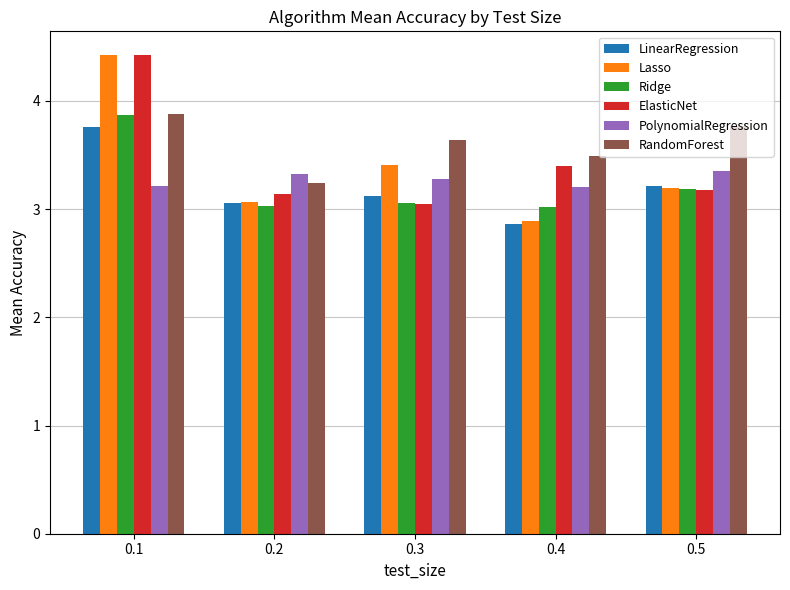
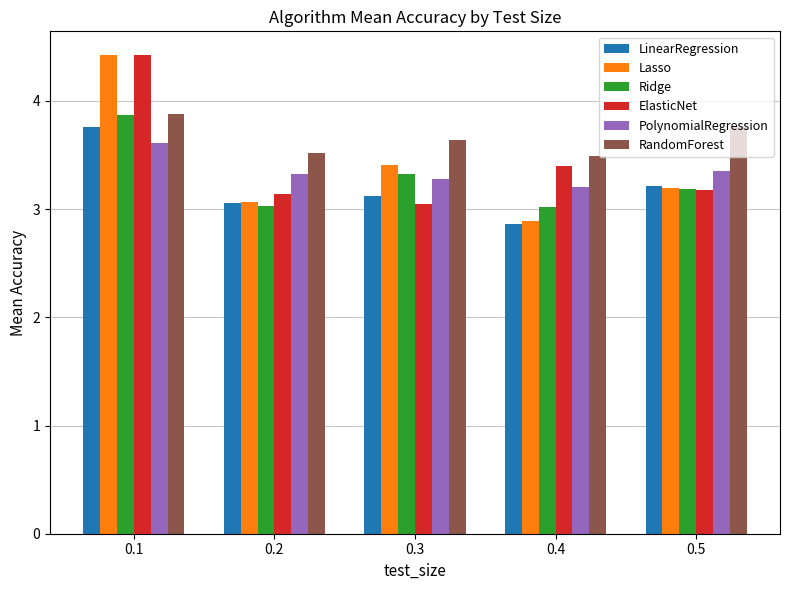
PolynomialRegression, 0.1: 3.21 -> 3.61
RandomForest, 0.2: 3.24 -> 3.52
Ridge, 0.3: 3.05 -> 3.32
